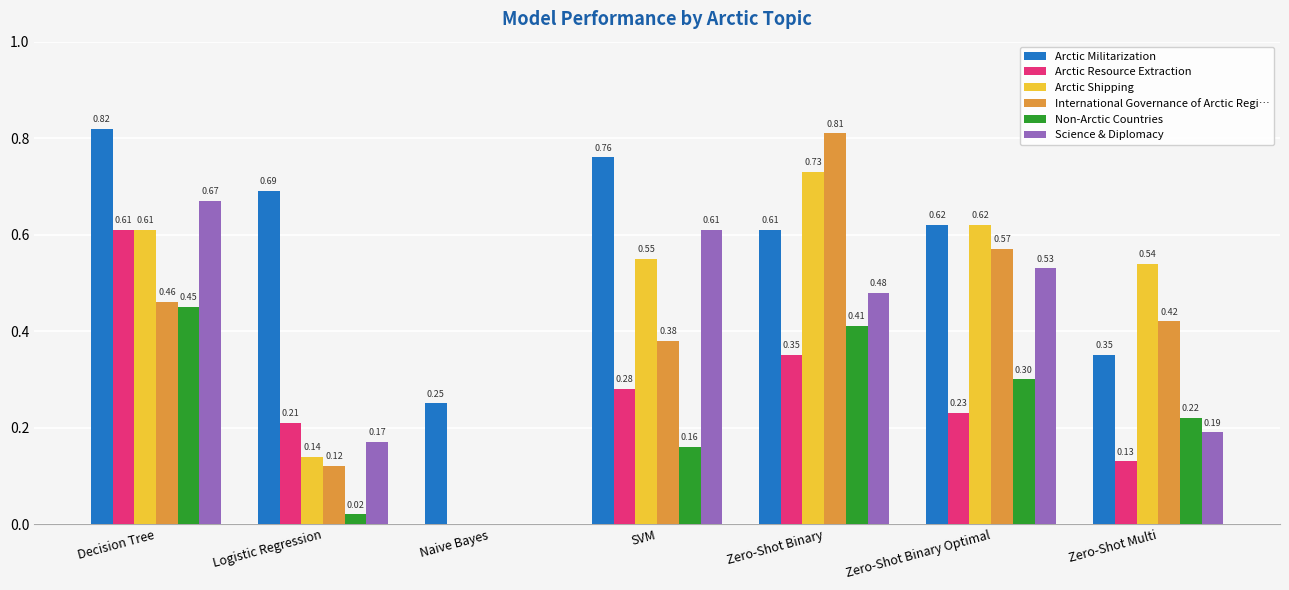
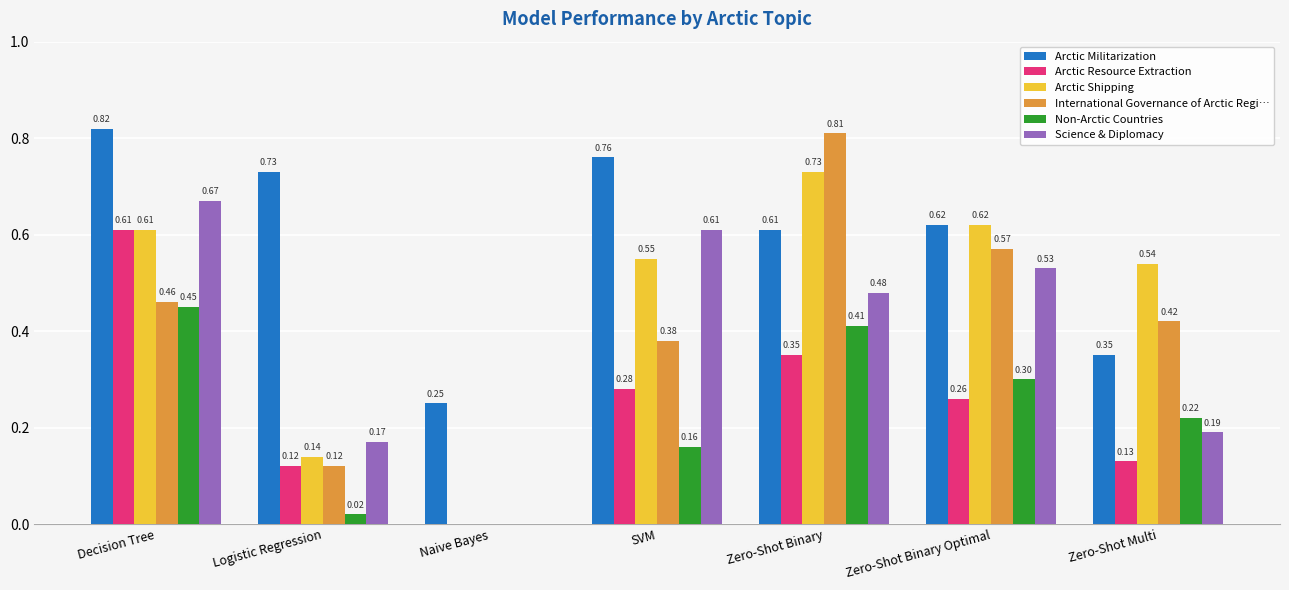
Arctic Militarization, Logistic Regression: 0.69 -> 0.73
Arctic Resource Extraction, Logistic Regression: 0.21 -> 0.12
Arctic Resource Extraction, Zero-Shot Binary Optimal: 0.23 -> 0.26
